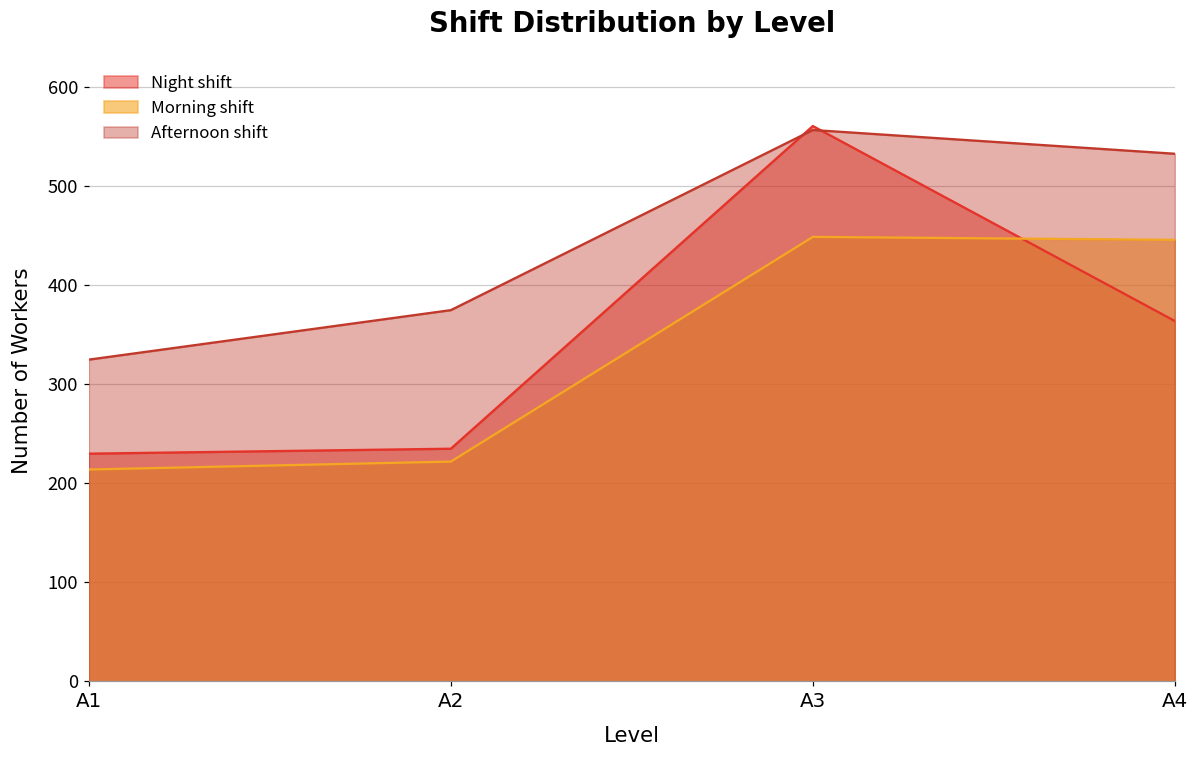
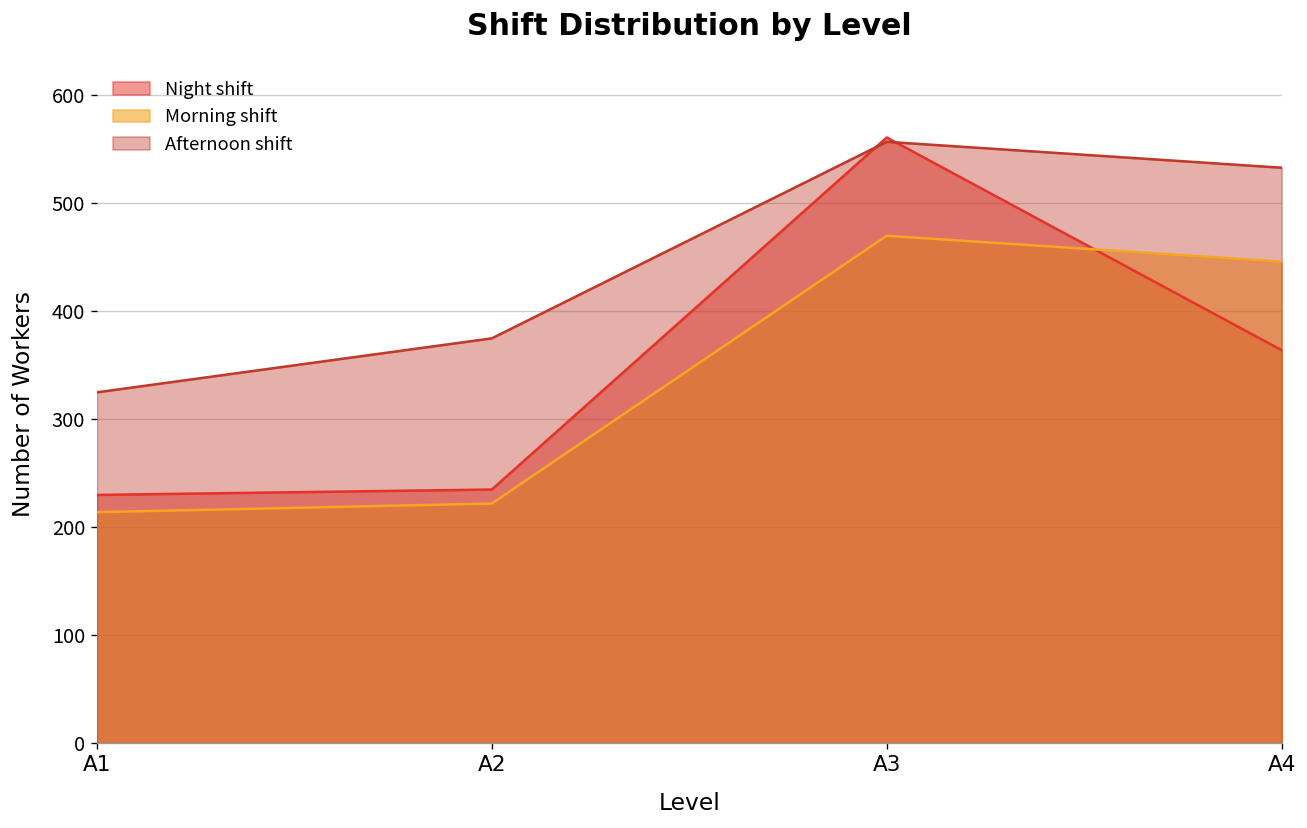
Morning shift, A3: 450 -> 470
